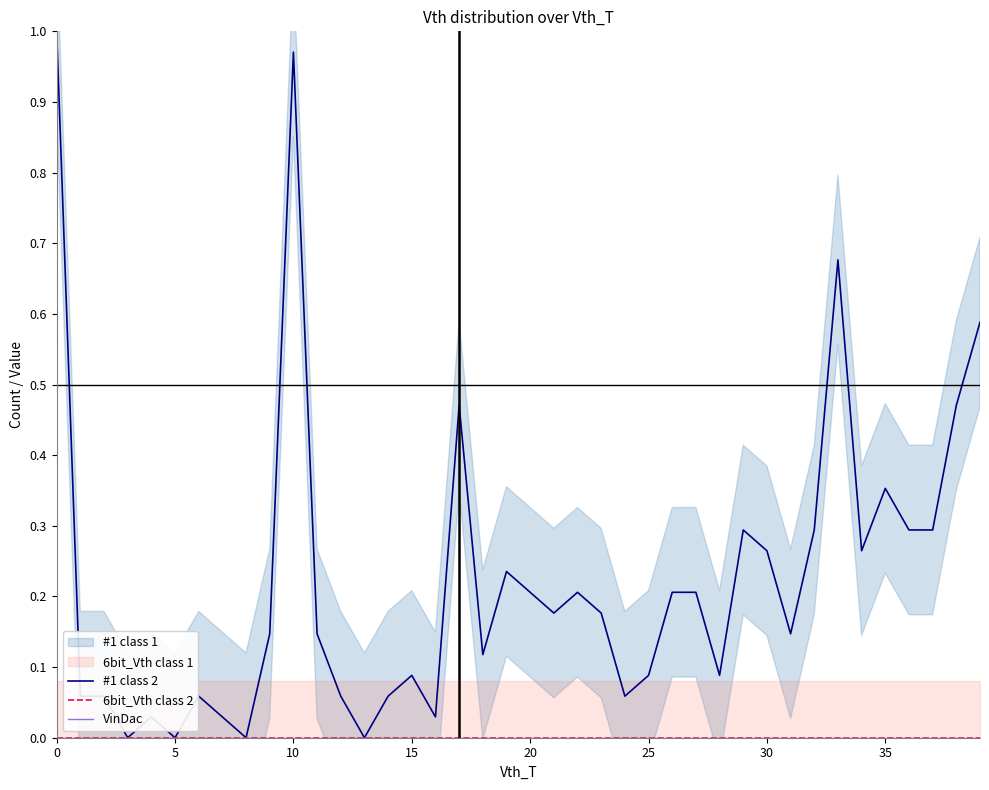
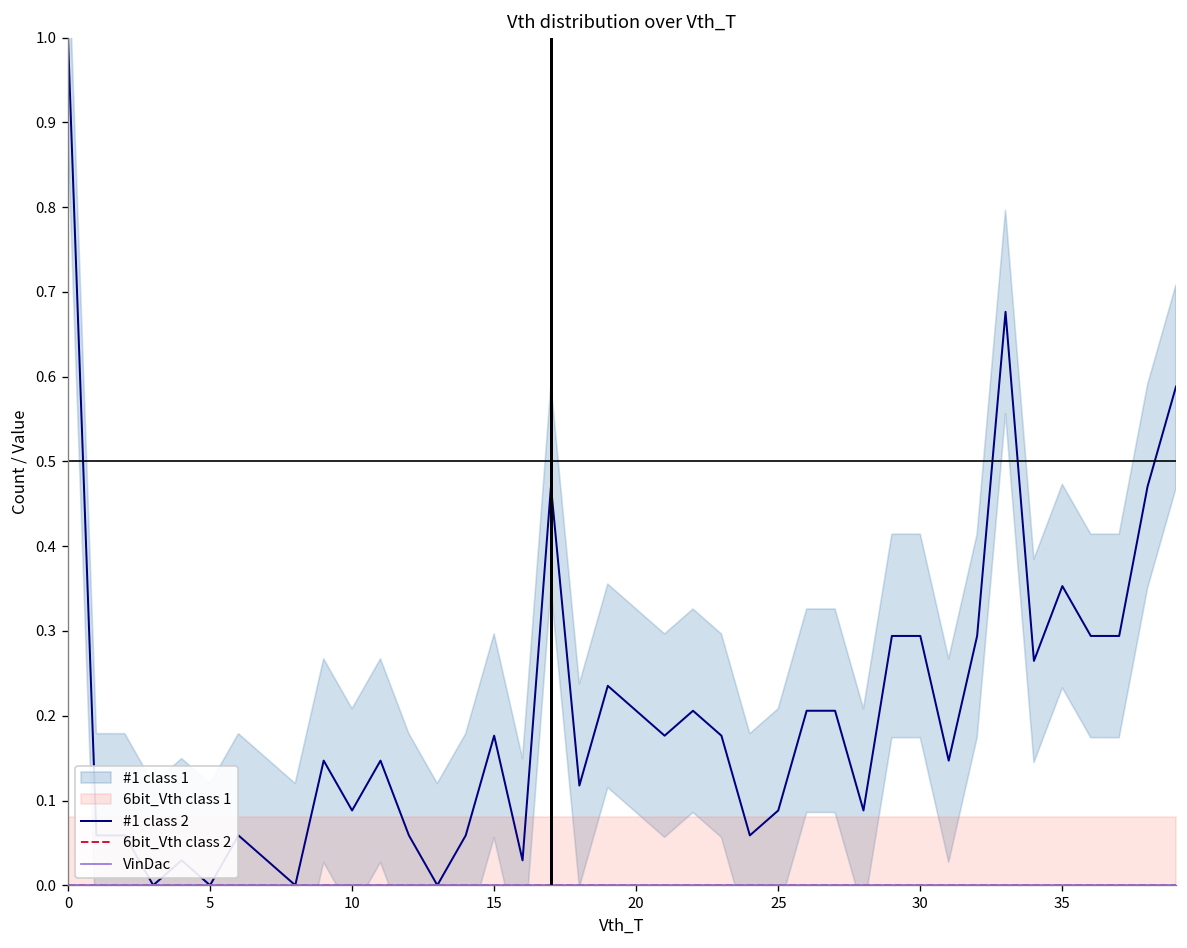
#1 class 2, 10: 0.97 -> 0.09
#1 class 2, 15: 0.09 -> 0.18
#1 class 2, 30: 0.26 -> 0.29
